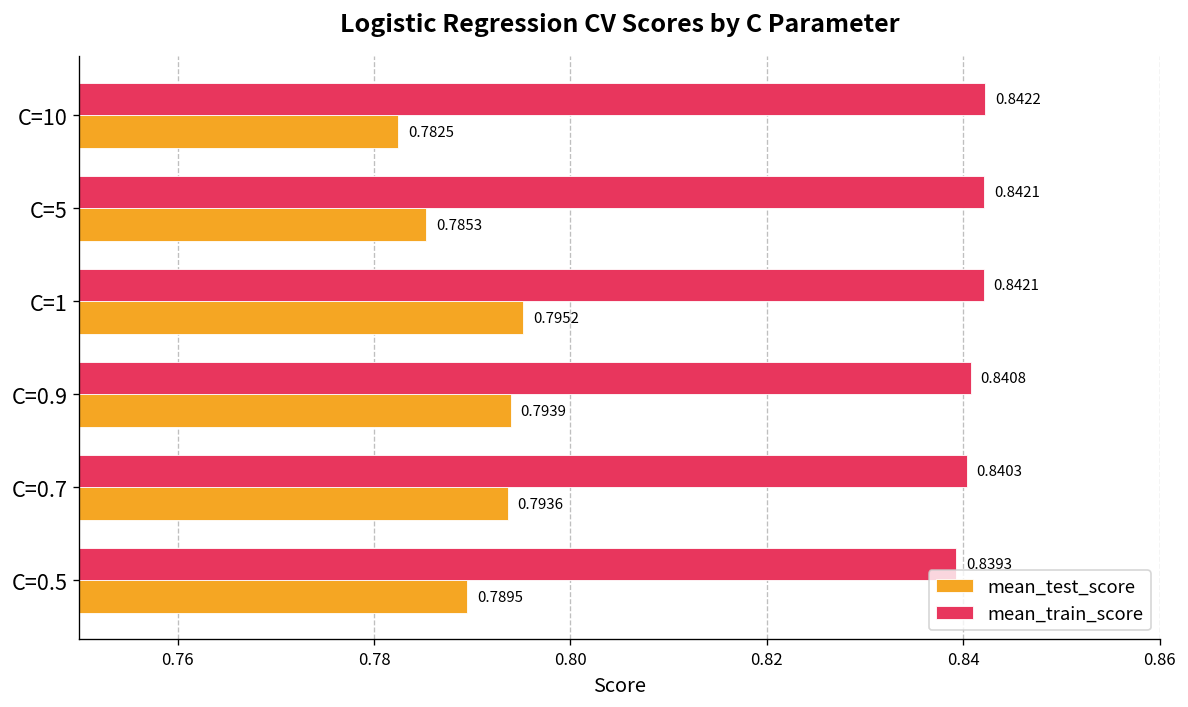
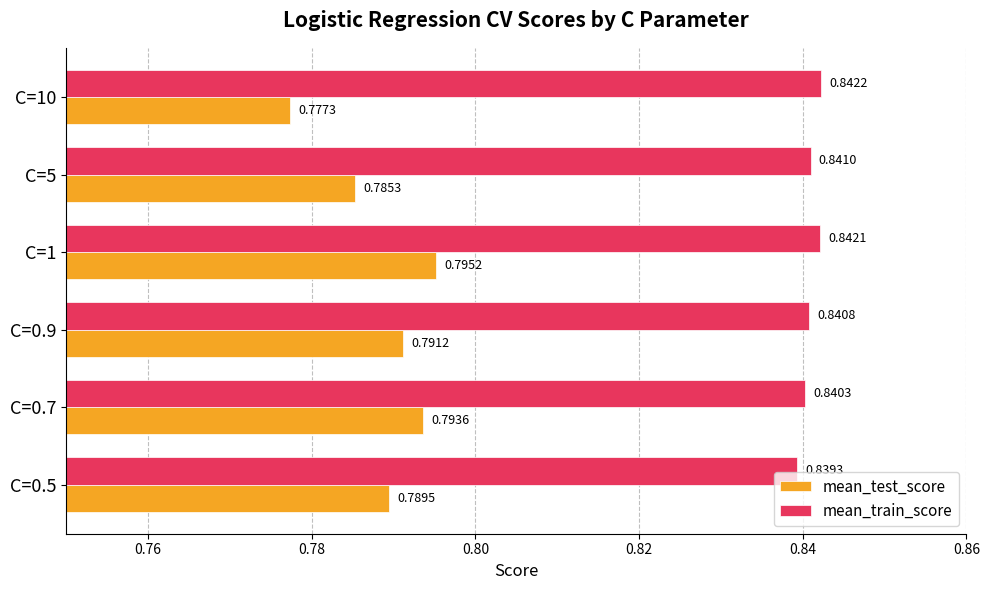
mean_test_score, C=10: 0.7825 -> 0.7773
mean_train_score, C=5: 0.8421 -> 0.8410
mean_test_score, C=0.9: 0.7939 -> 0.7912
